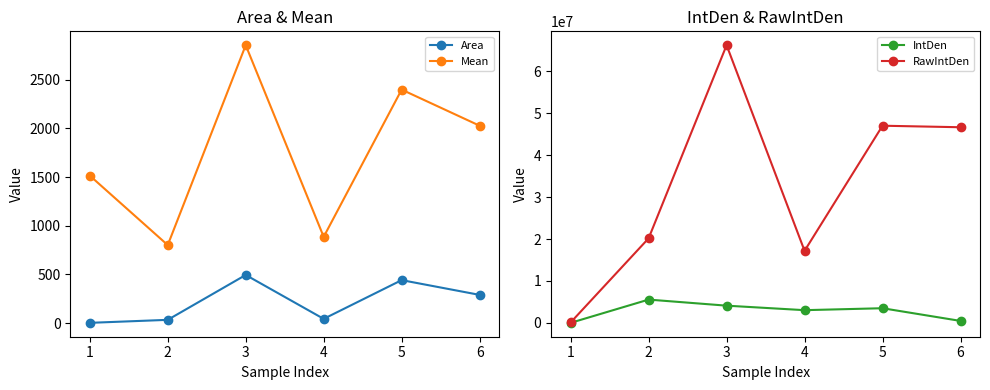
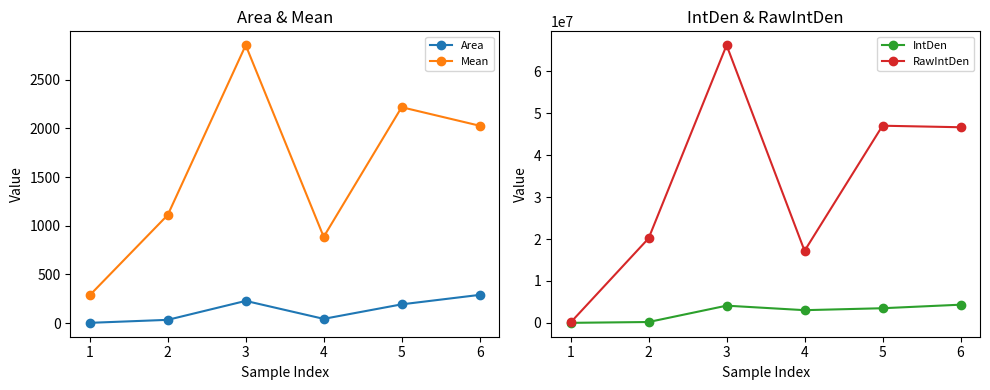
Area & Mean, Mean, 1: 1500 -> 300
Area & Mean, Mean, 2: 800 -> 1100
Area & Mean, Area, 3: 500 -> 200
Area & Mean, Area, 5: 400 -> 200
Area & Mean, Mean, 5: 2400 -> 2200
IntDen & RawIntDen, IntDen, 2: 6000000 -> 0
IntDen & RawIntDen, IntDen, 6: 0 -> 4000000
